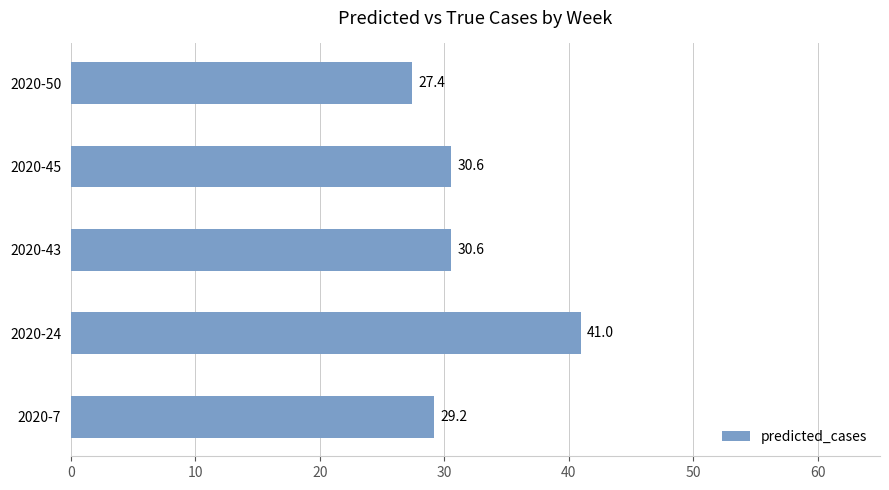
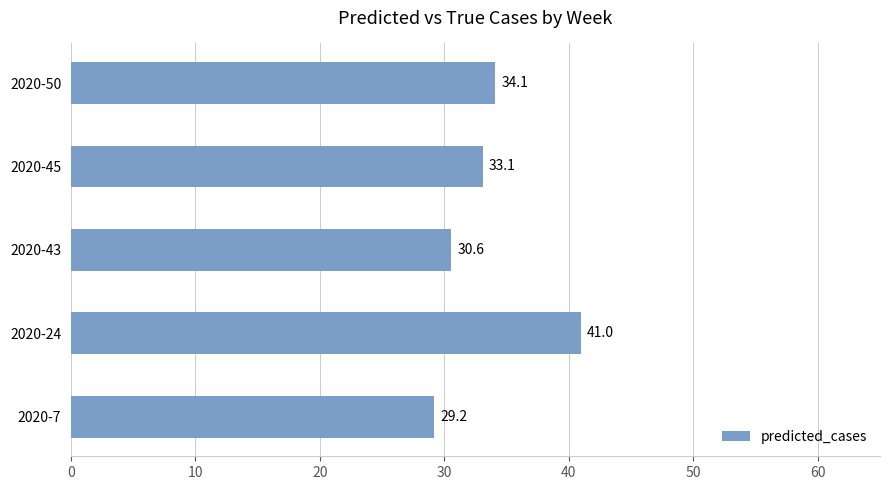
2020-50: 27.4 -> 34.1
2020-45: 30.6 -> 33.1
